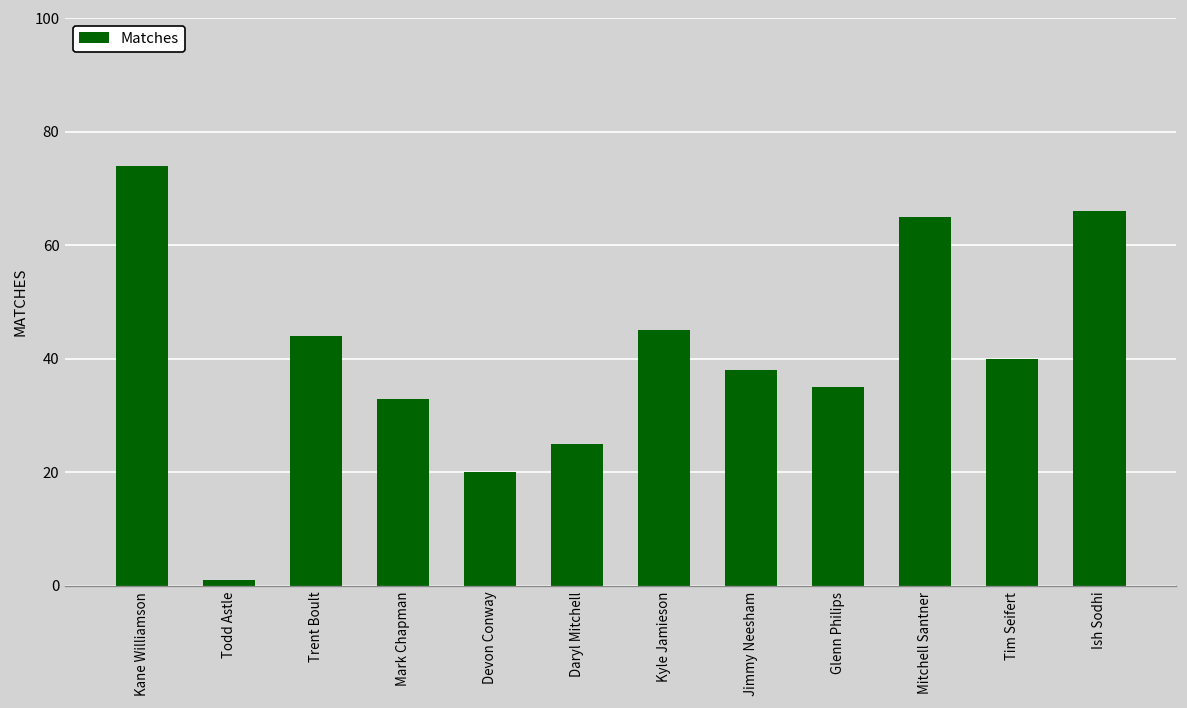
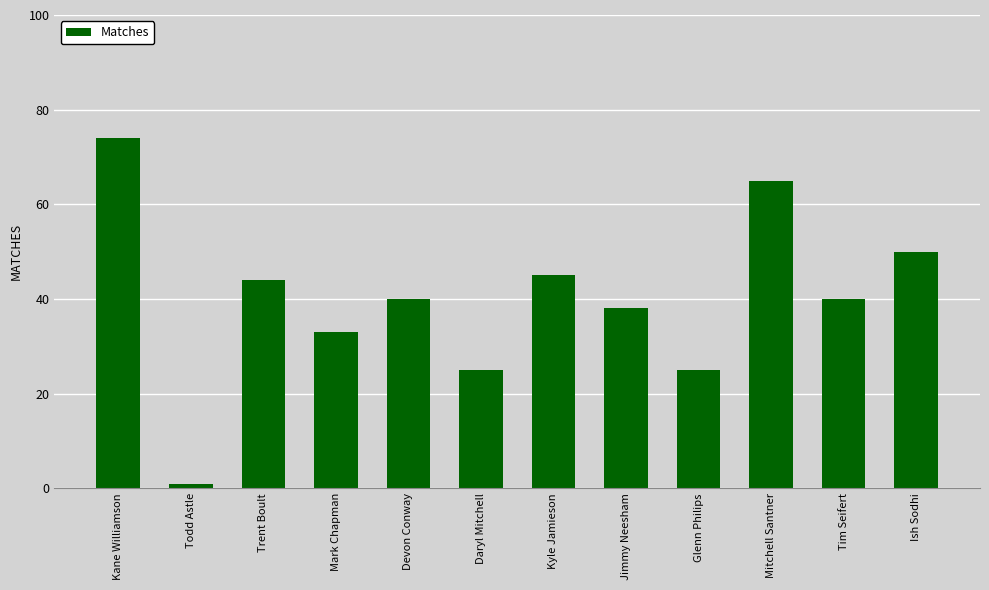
Devon Conway: 20 -> 40
Glenn Philips: 35 -> 25
Ish Sodhi: 66 -> 50
